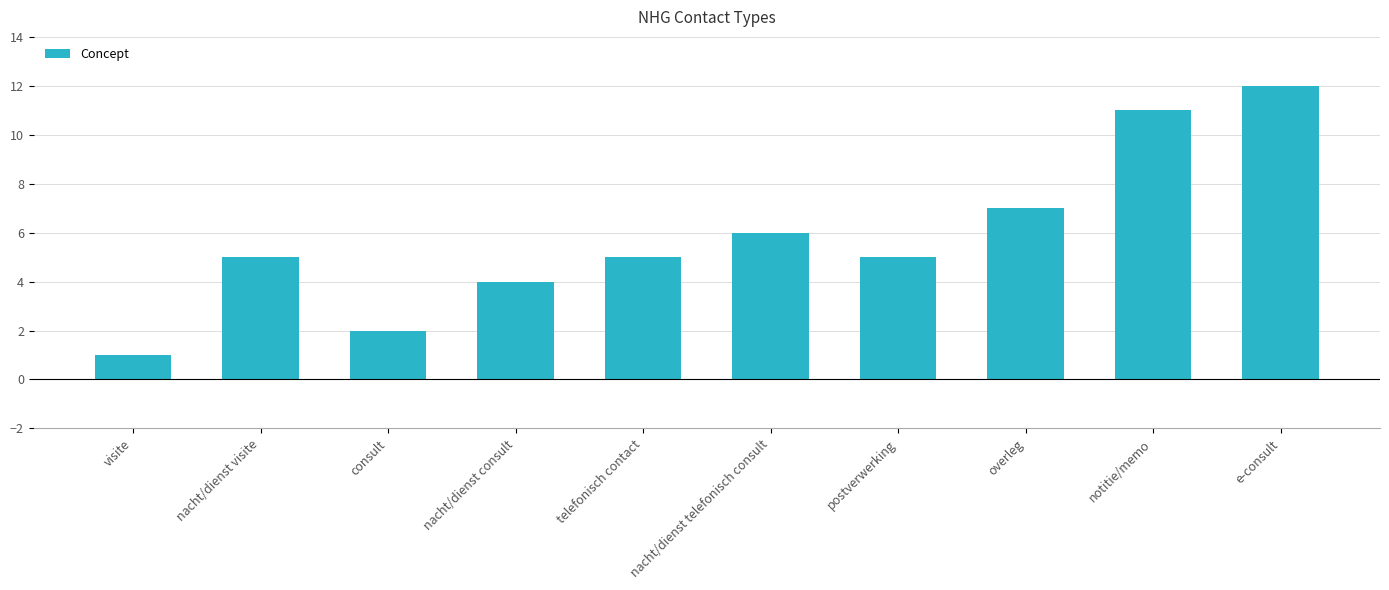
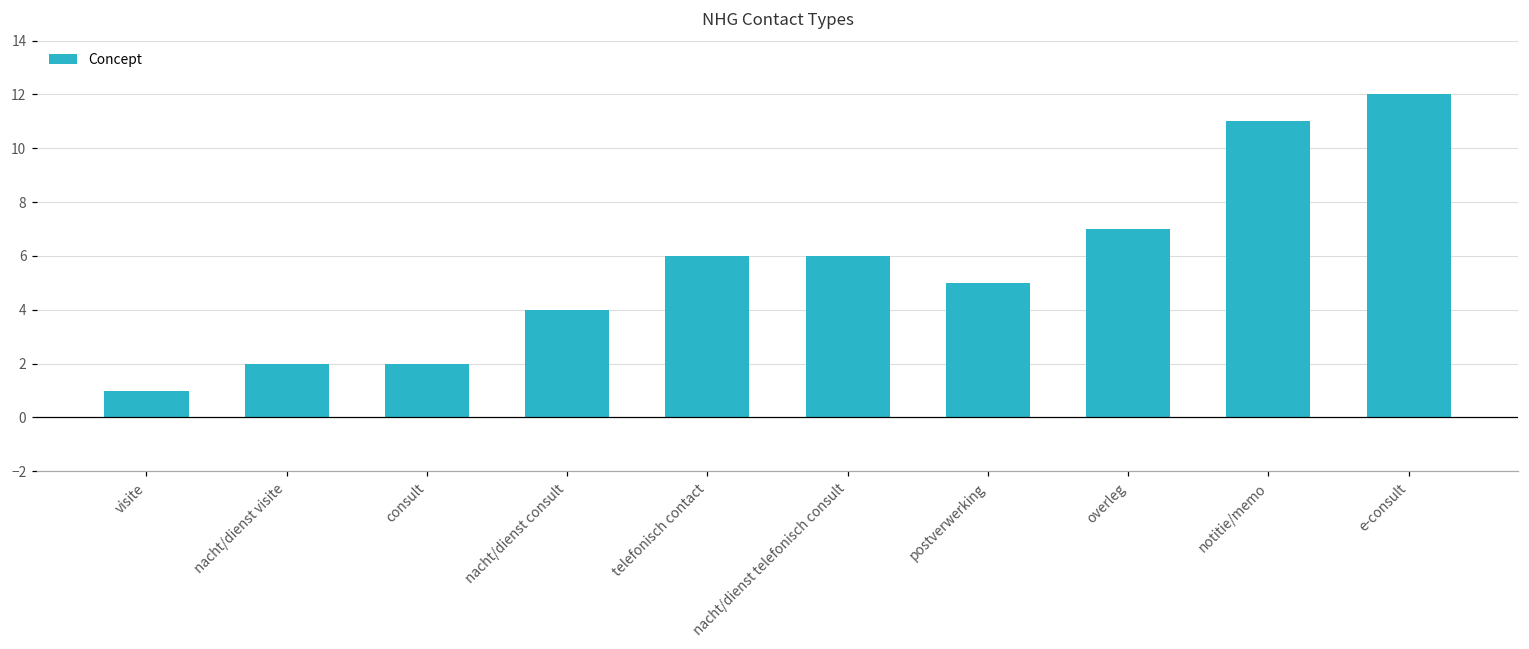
nacht/dienst visite: 5 -> 2
telefonisch contact: 5 -> 6
